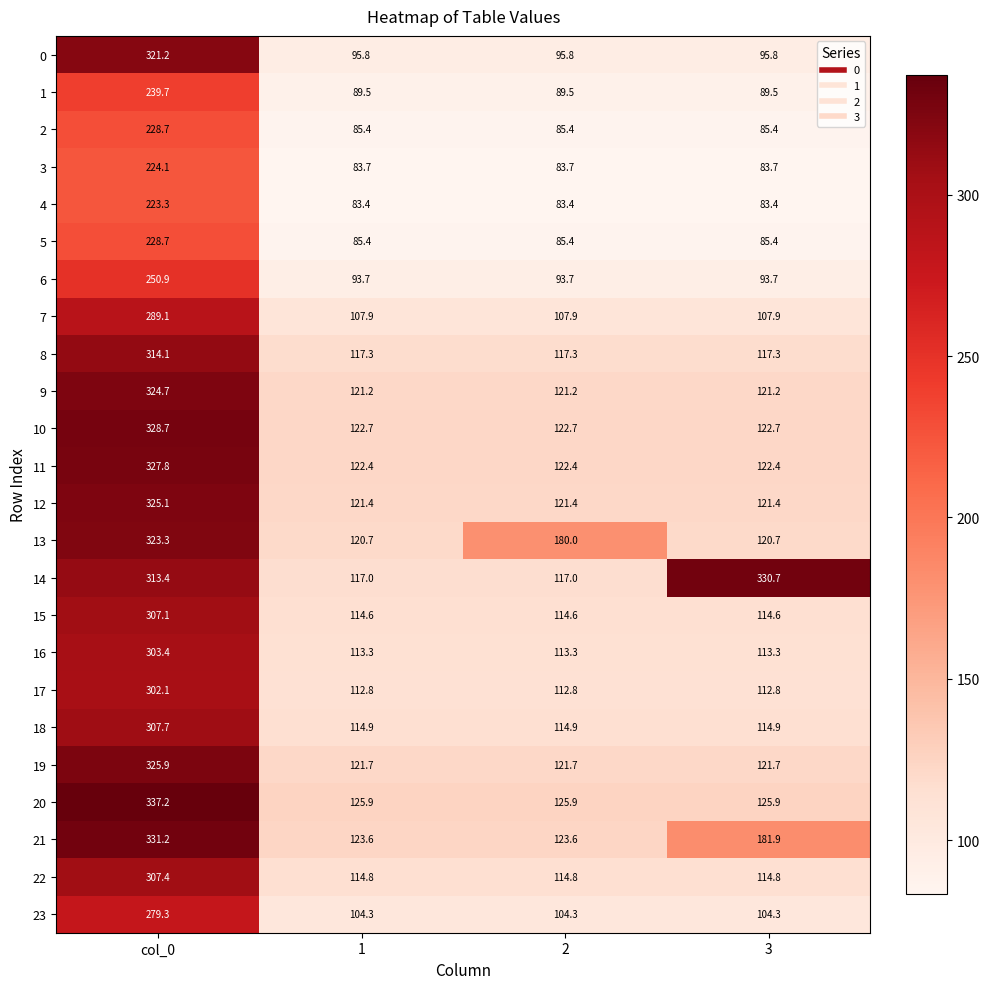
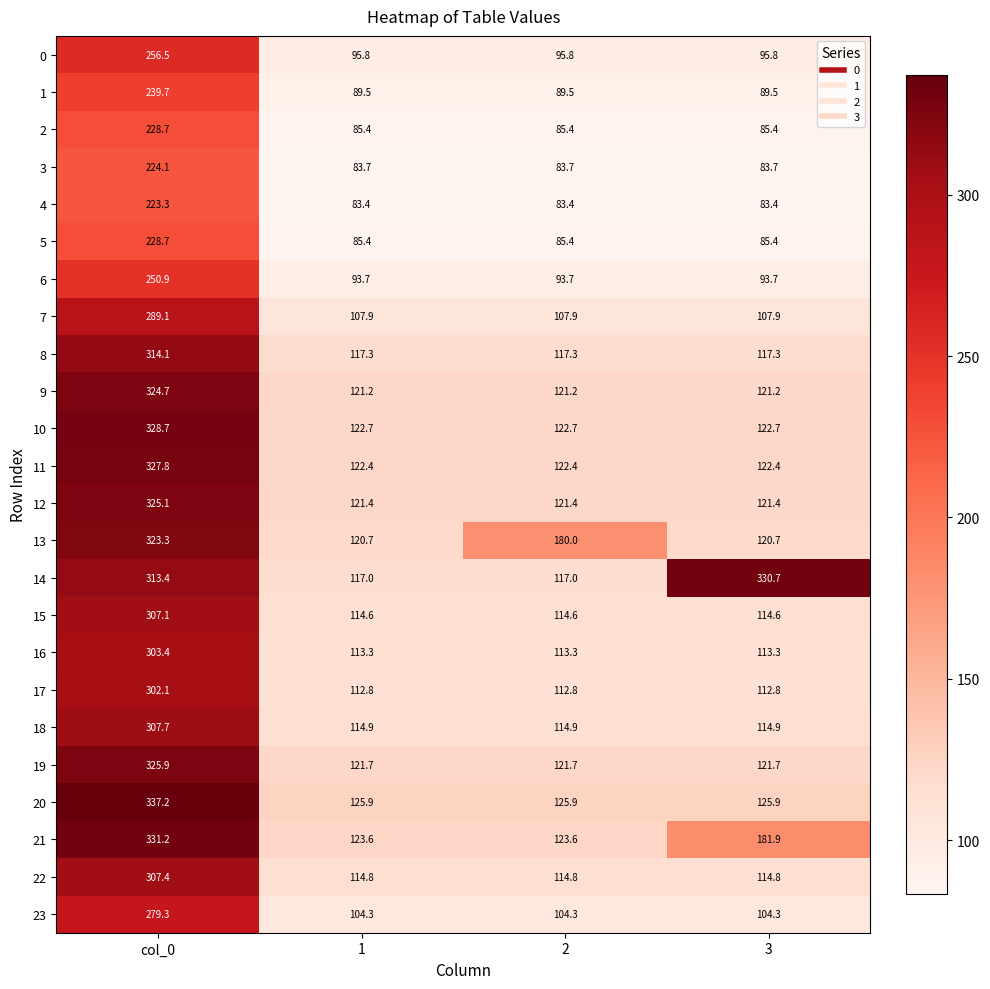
0, col_0: 321.2 -> 256.5
